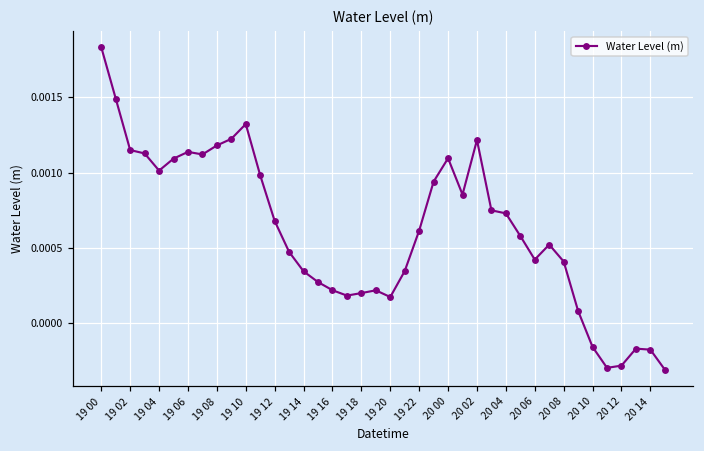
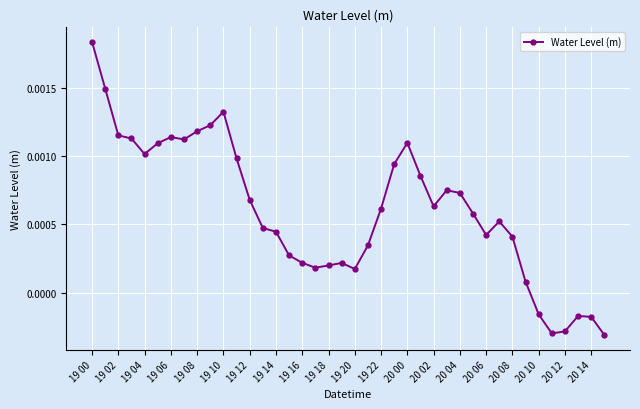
19 14: 0.00034 -> 0.00045
20 02: 0.00122 -> 0.00063
